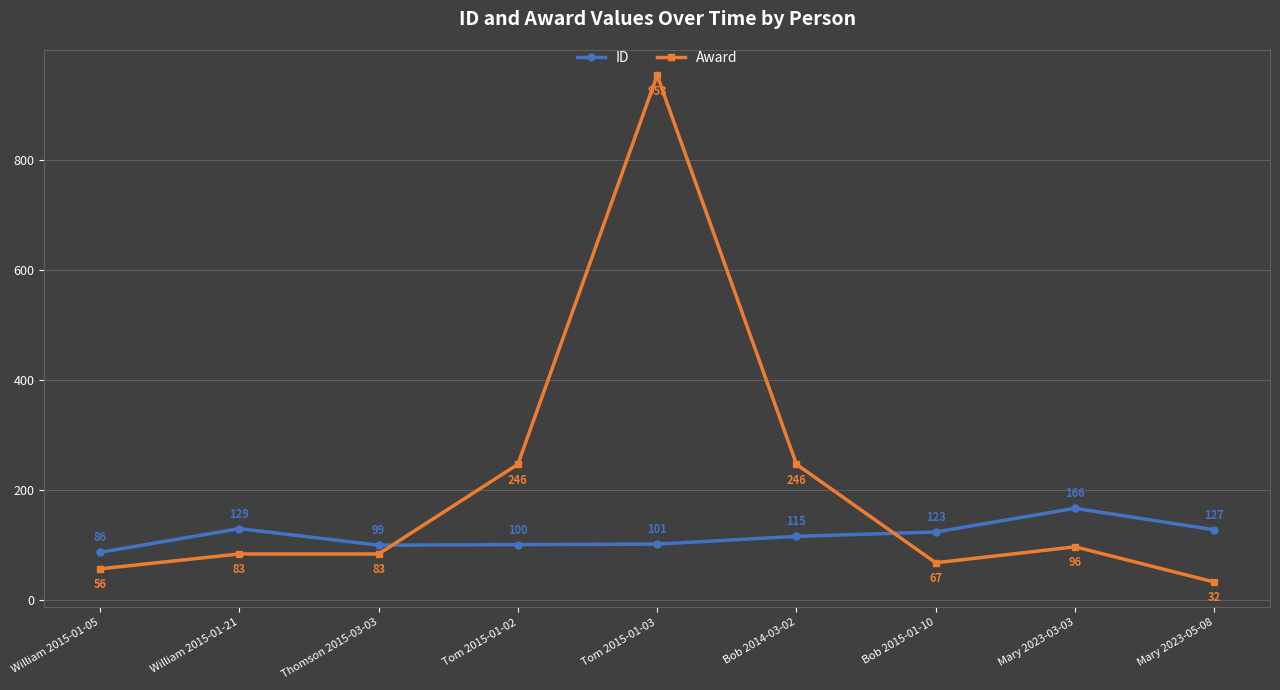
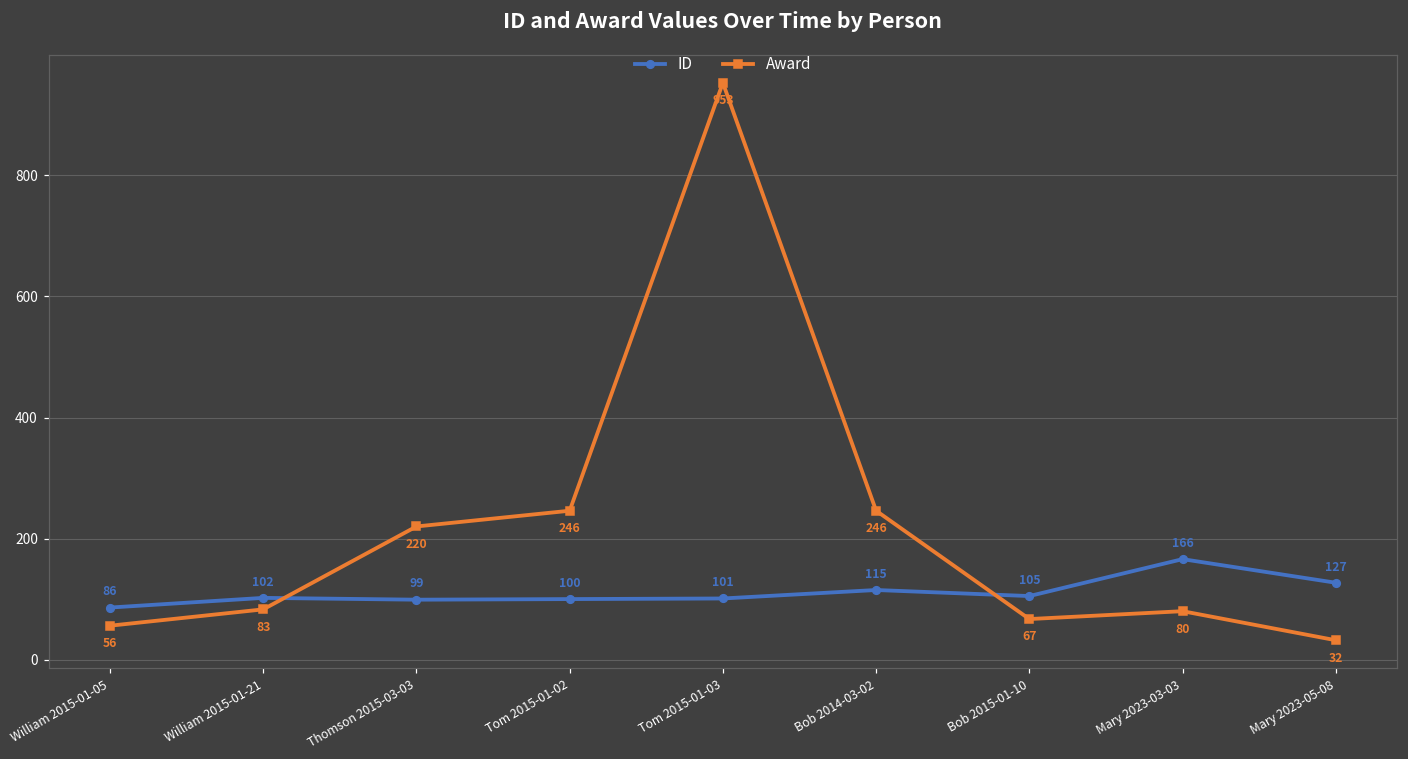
ID, William 2015-01-21: 129 -> 102
Award, Thomson 2015-03-03: 83 -> 220
ID, Bob 2015-01-10: 123 -> 105
Award, Mary 2023-03-03: 96 -> 80
